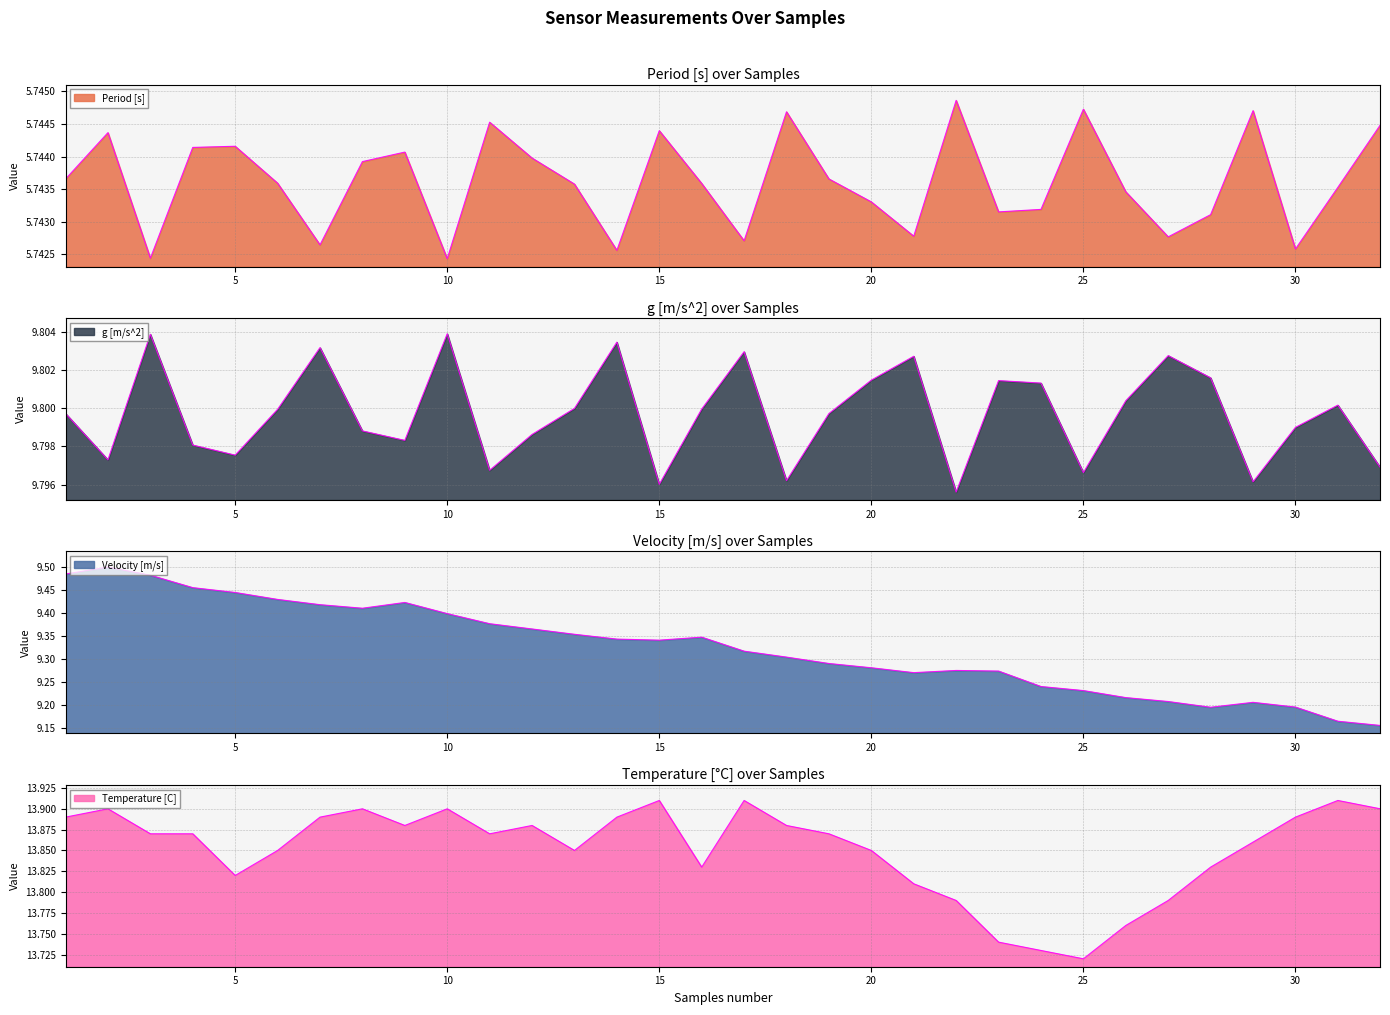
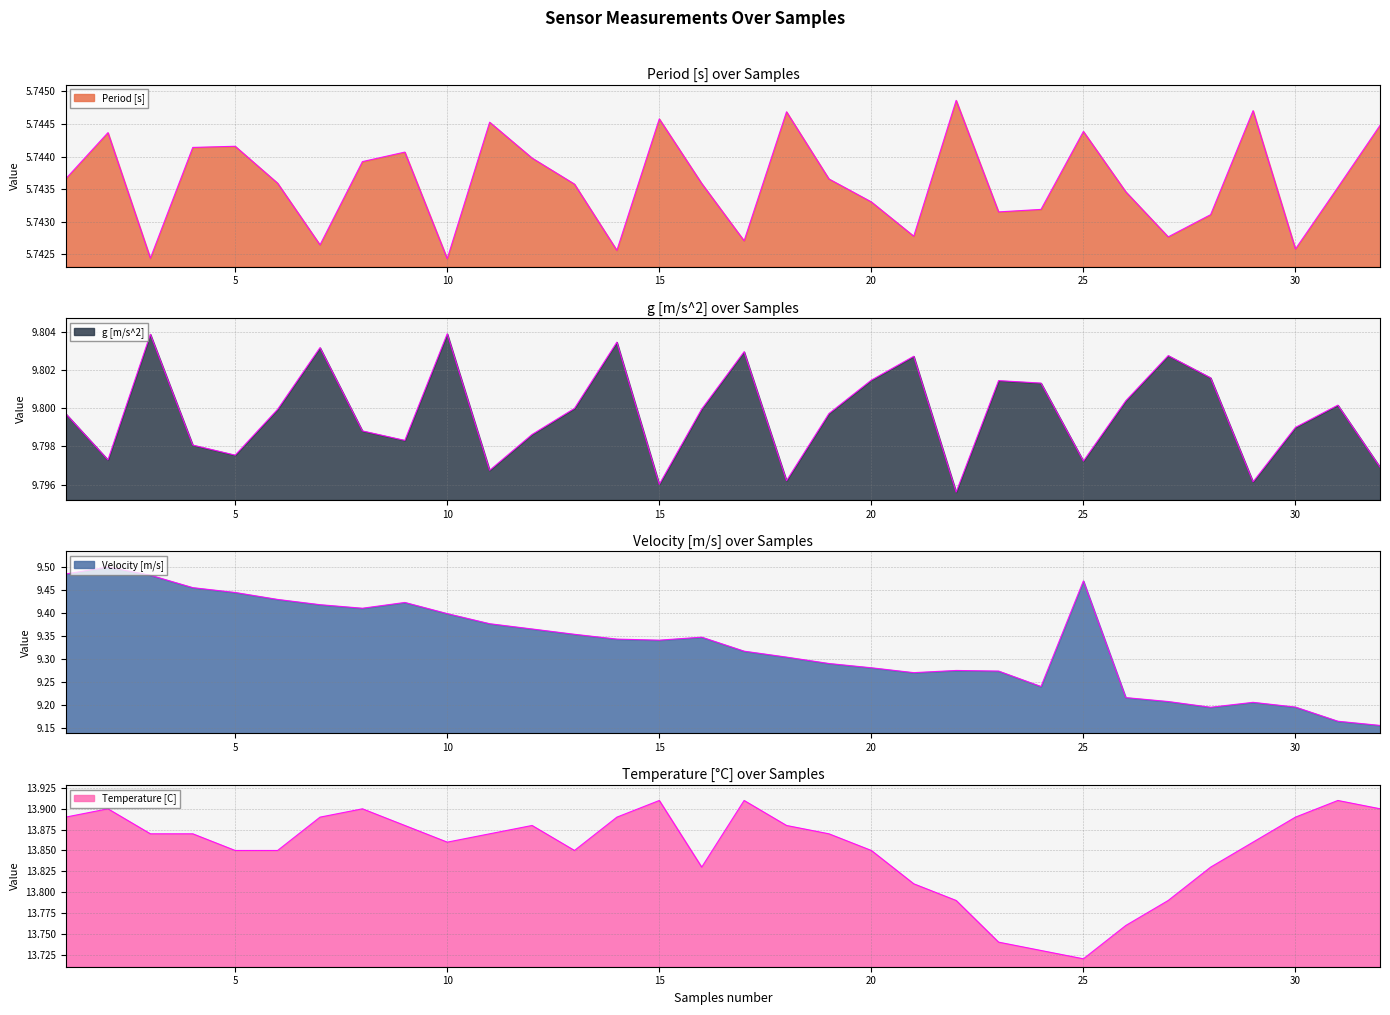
Period [s] over Samples, 15: 5.7444 -> 5.7446
Period [s] over Samples, 25: 5.7447 -> 5.7444
g [m/s^2] over Samples, 25: 9.7966 -> 9.7972
Velocity [m/s] over Samples, 25: 9.23 -> 9.47
Temperature [°C] over Samples, 5: 13.82 -> 13.85
Temperature [°C] over Samples, 10: 13.90 -> 13.86
